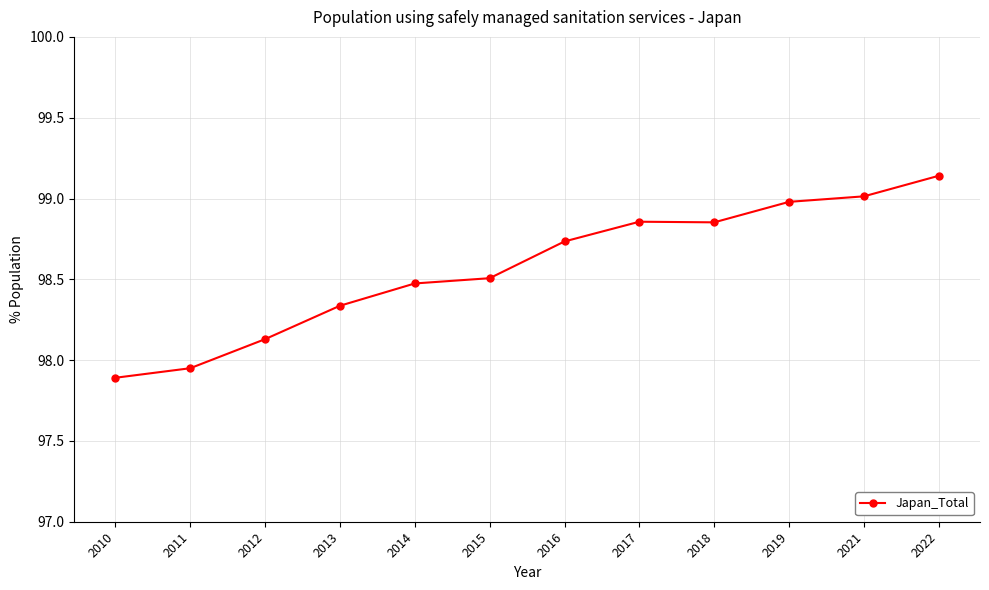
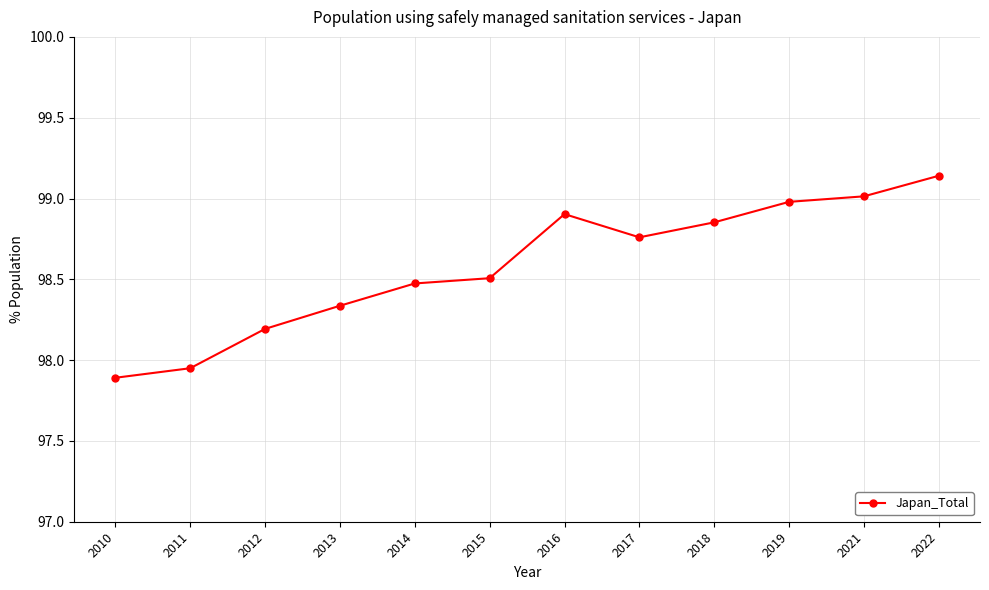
2012: 98.13 -> 98.19
2016: 98.73 -> 98.90
2017: 98.86 -> 98.76
